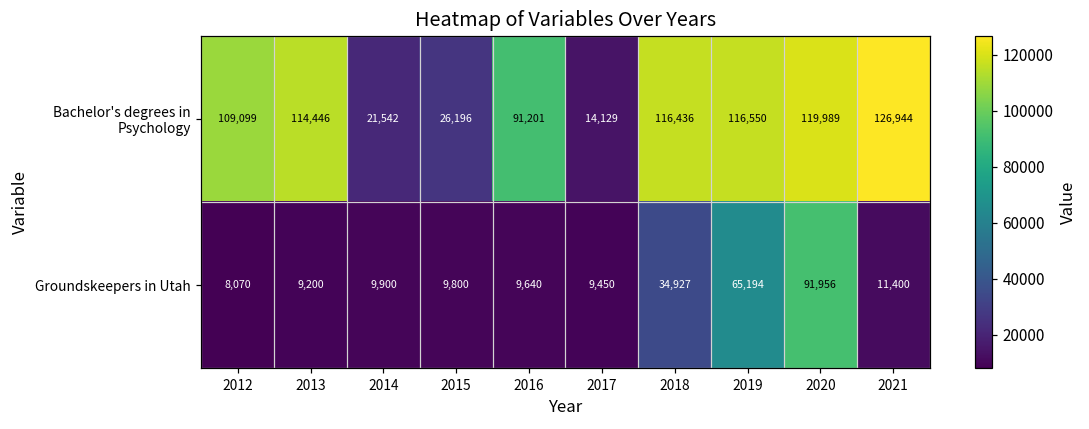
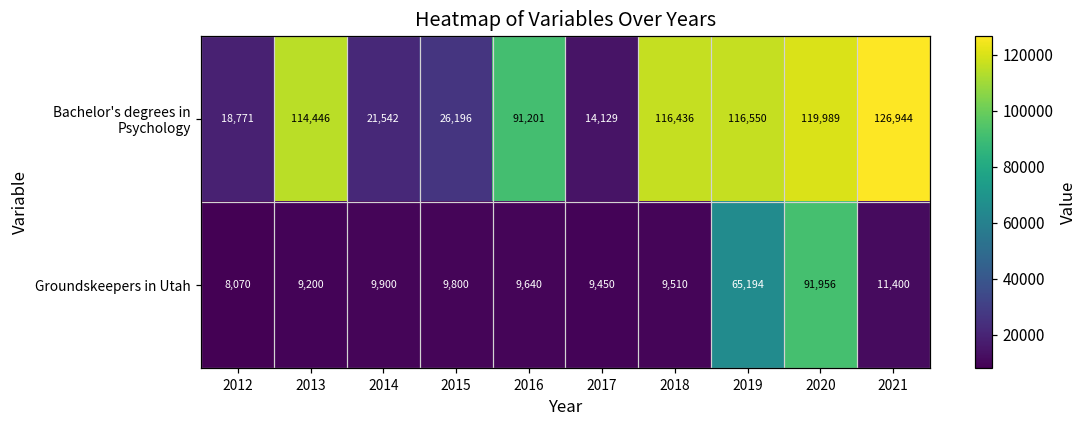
Bachelor's degrees in Psychology, 2012: 109,099 -> 18,771
Groundskeepers in Utah, 2018: 34,927 -> 9,510
